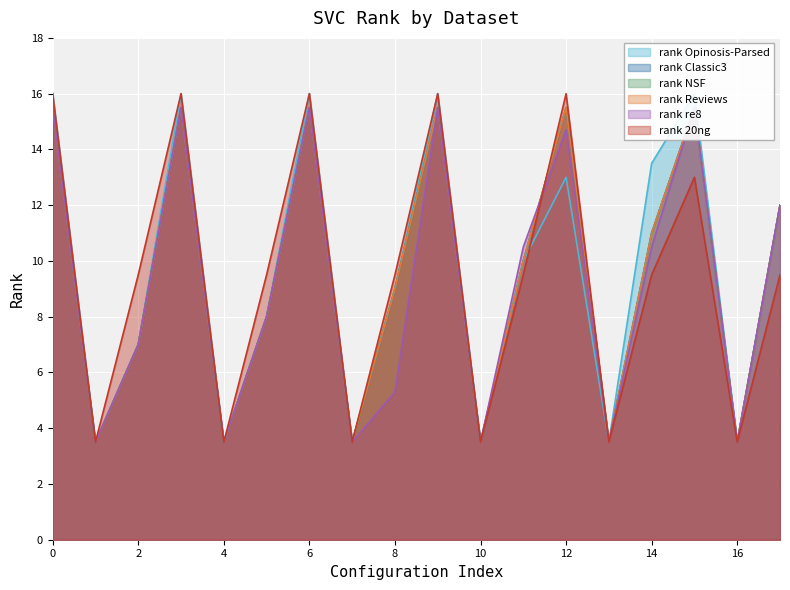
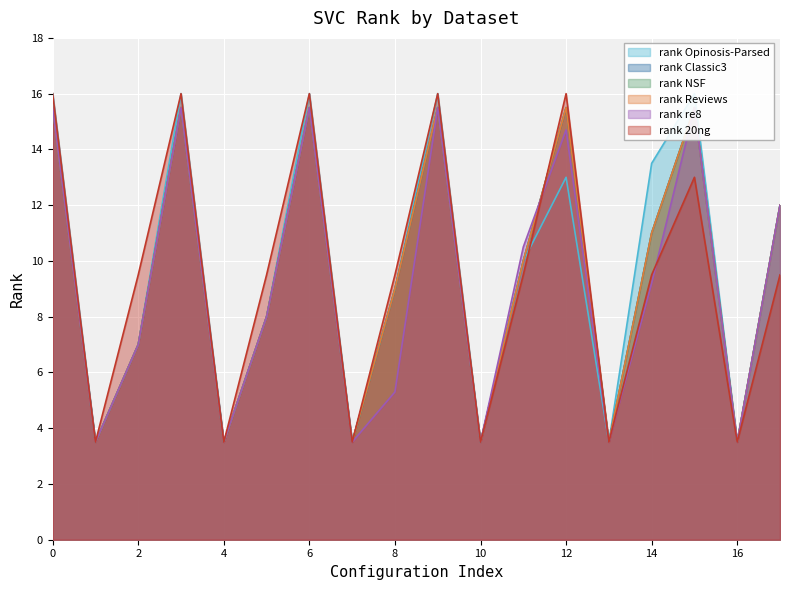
rank re8, 14: 10.5 -> 9.2
